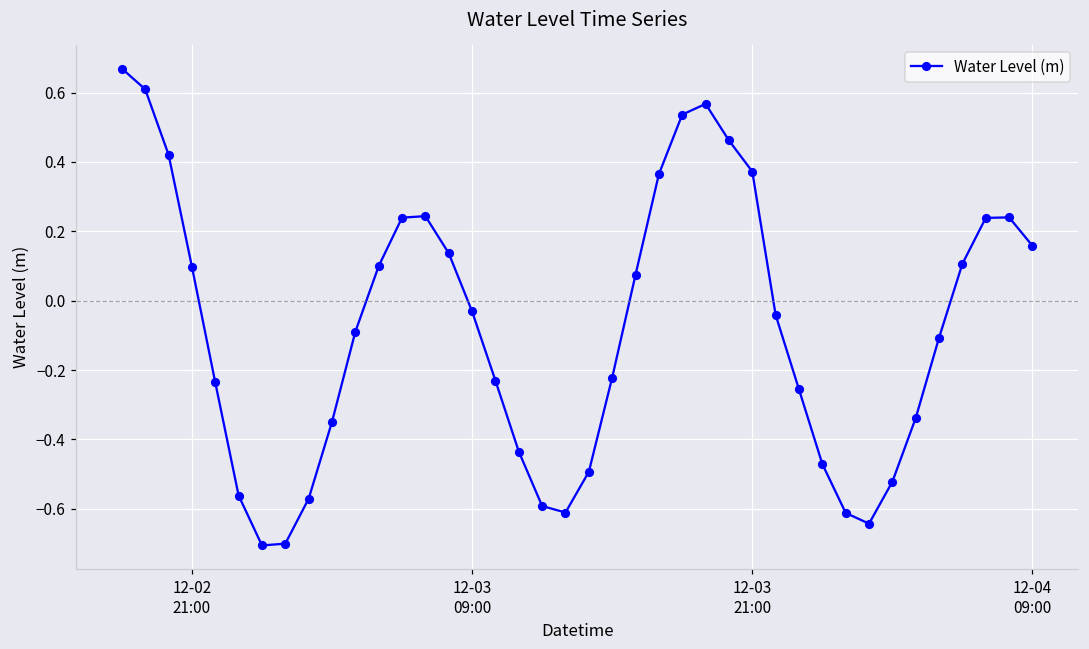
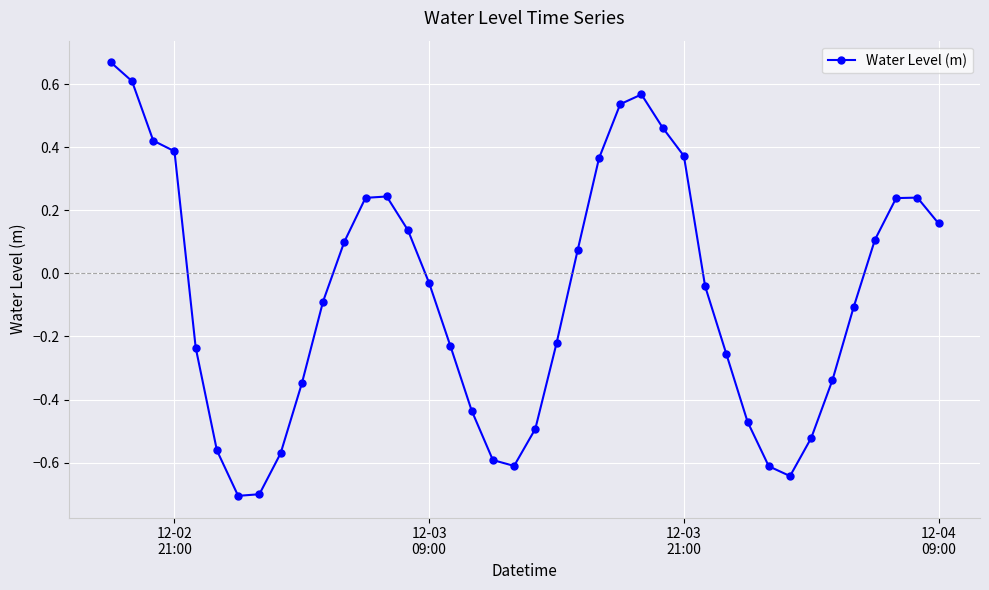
12-02 21:00: 0.10 -> 0.39
